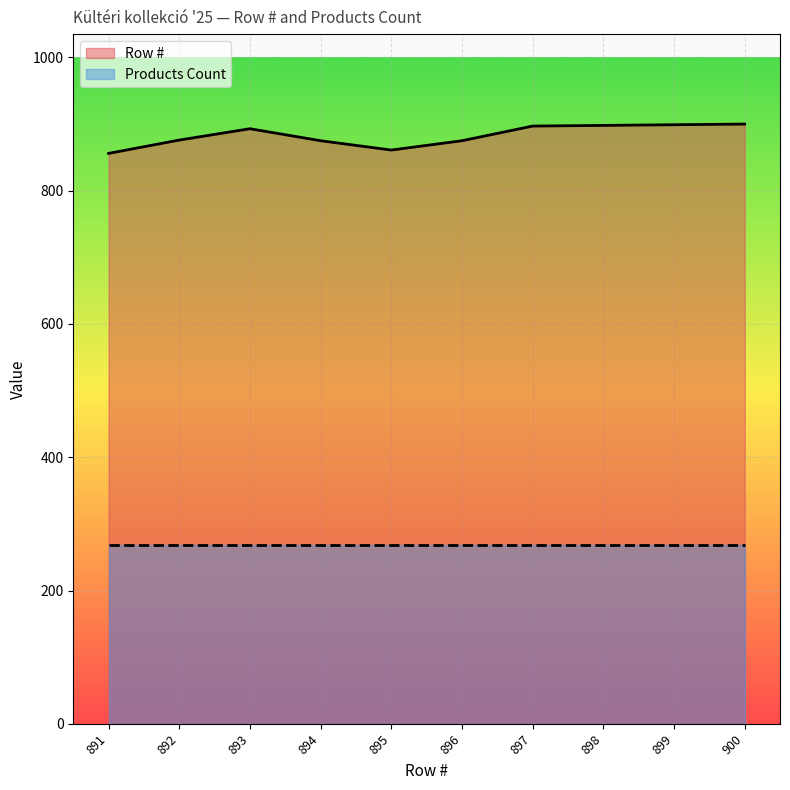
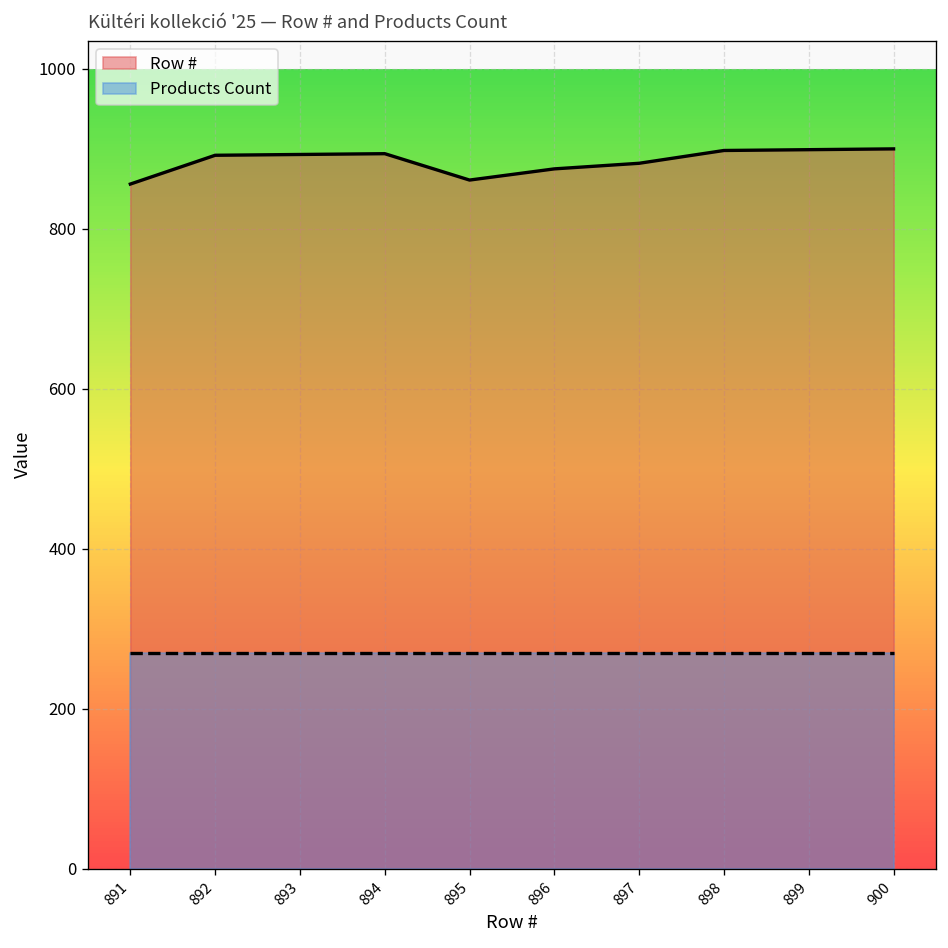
Row #, 892: 880 -> 890
Row #, 894: 880 -> 890
Row #, 897: 900 -> 880
